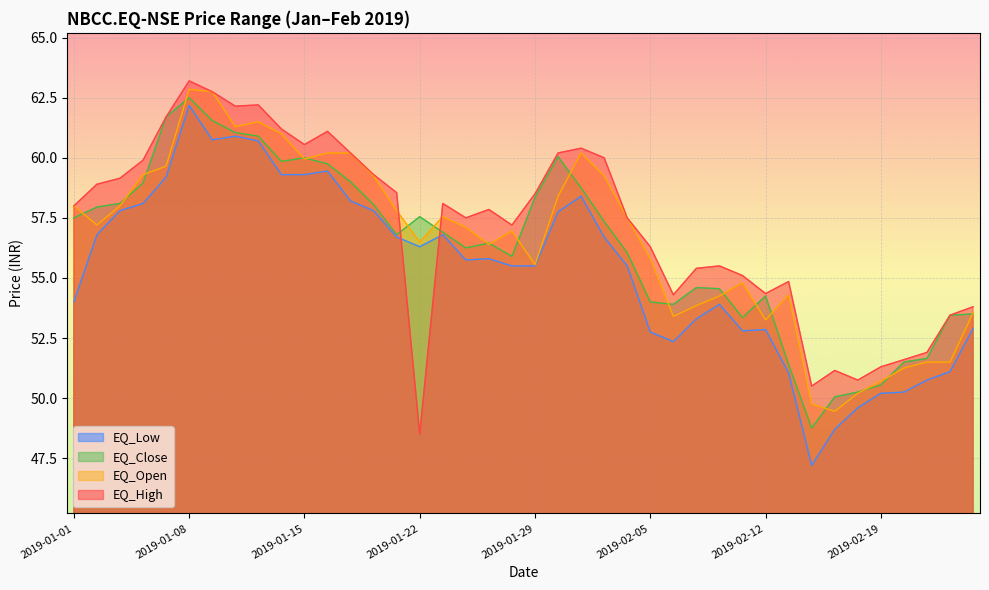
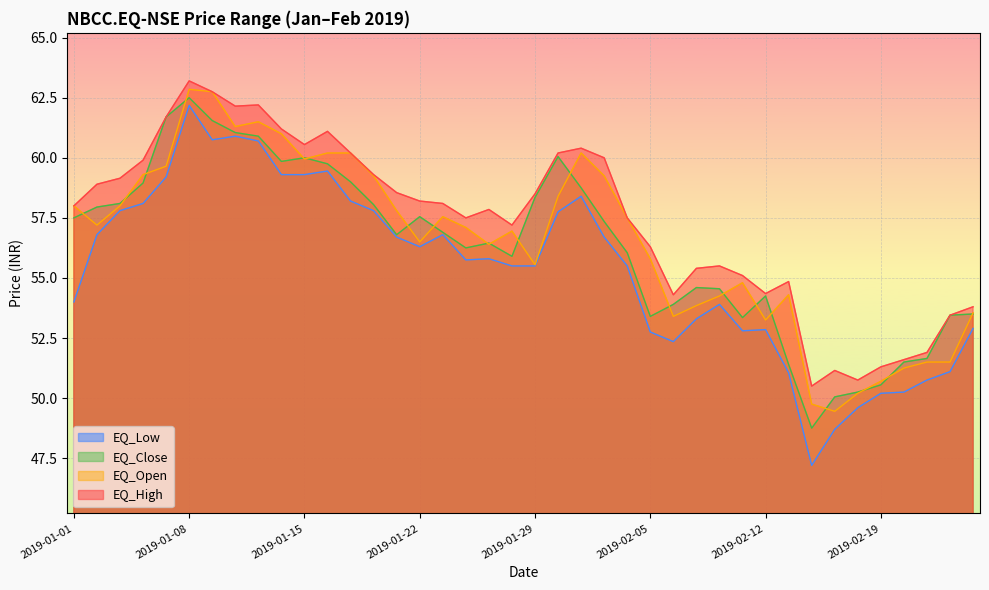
EQ_High, 2019-01-22: 48.5 -> 58.2
EQ_Close, 2019-02-05: 54.0 -> 53.4
